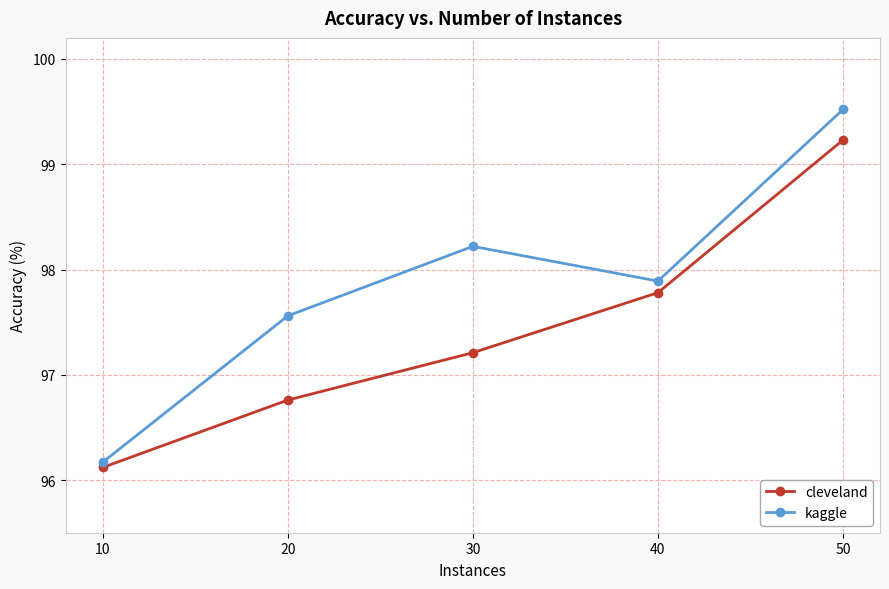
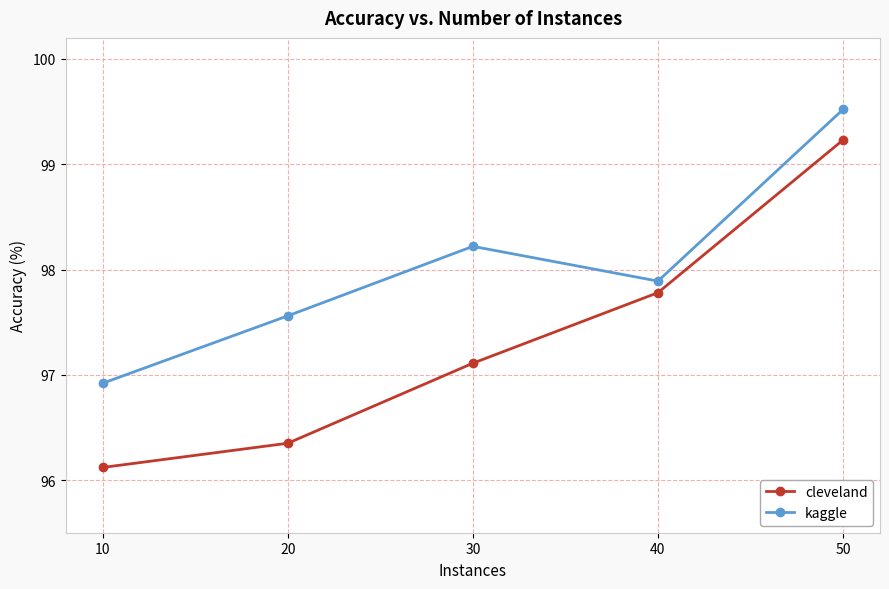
kaggle, 10: 96.17 -> 96.92
cleveland, 20: 96.76 -> 96.35
cleveland, 30: 97.21 -> 97.11
